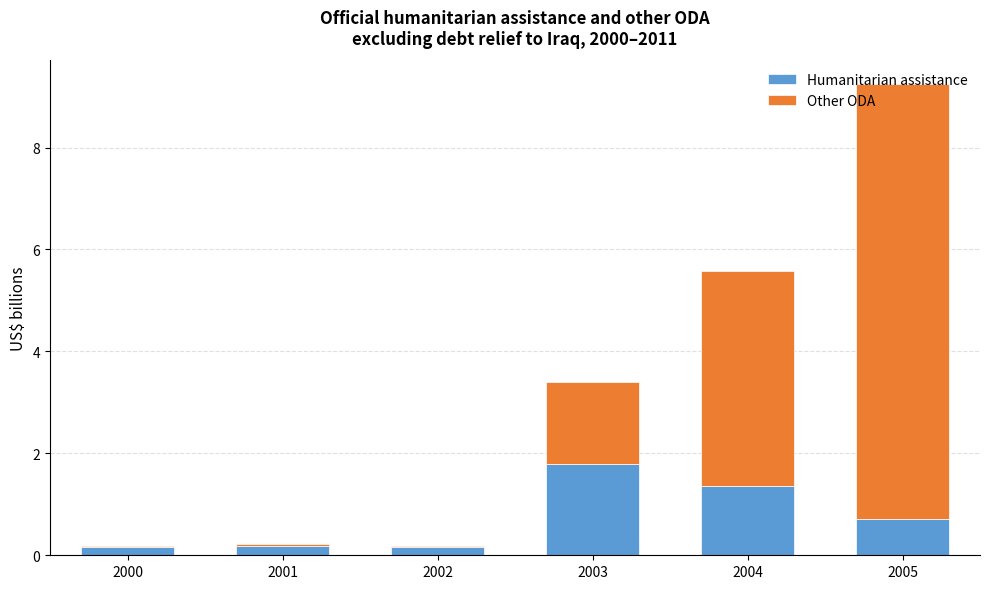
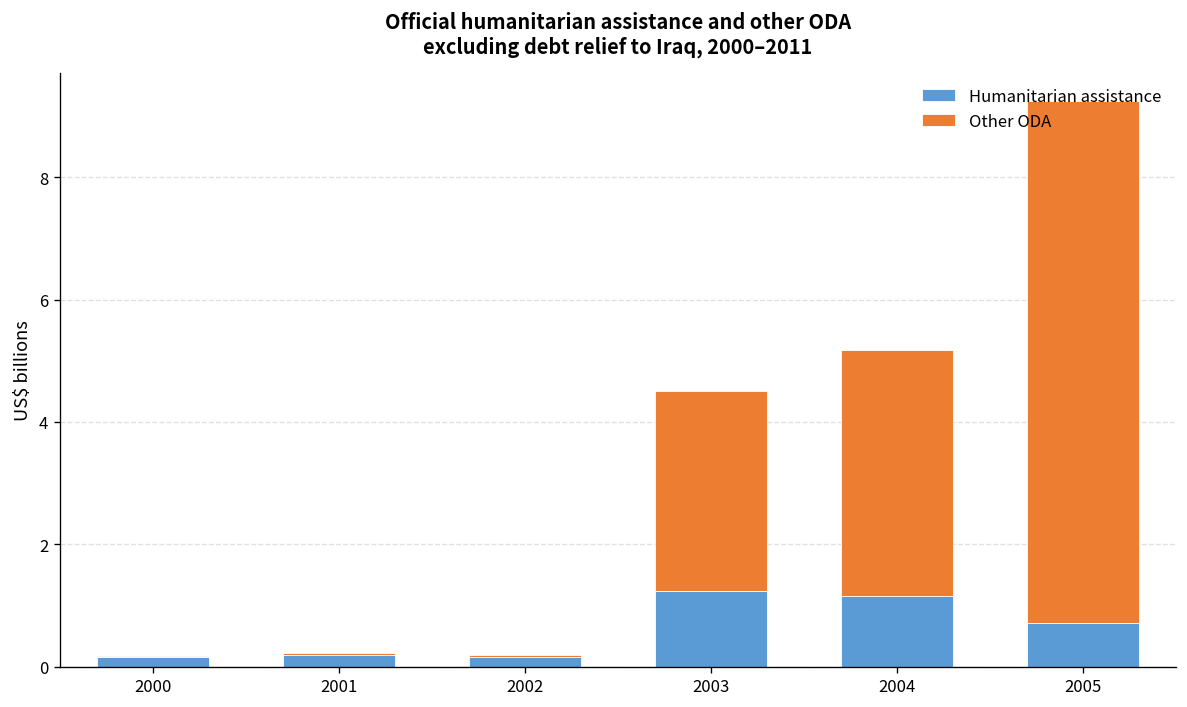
Humanitarian assistance, 2003: 1.8 -> 1.2
Other ODA, 2003: 1.6 -> 3.3
Humanitarian assistance, 2004: 1.4 -> 1.1
Other ODA, 2004: 4.2 -> 4.0
